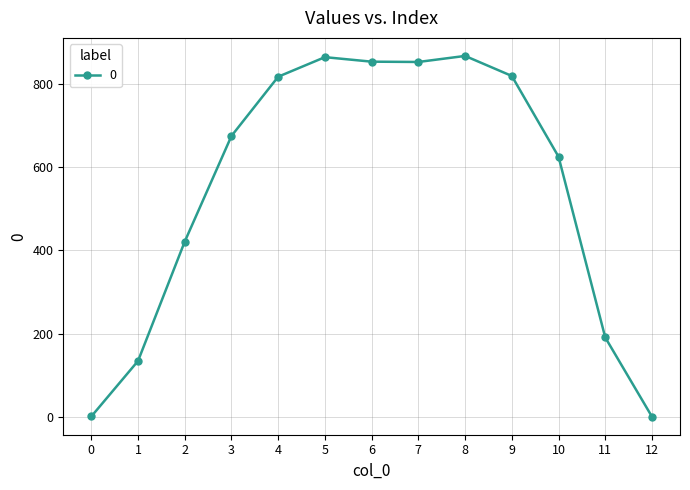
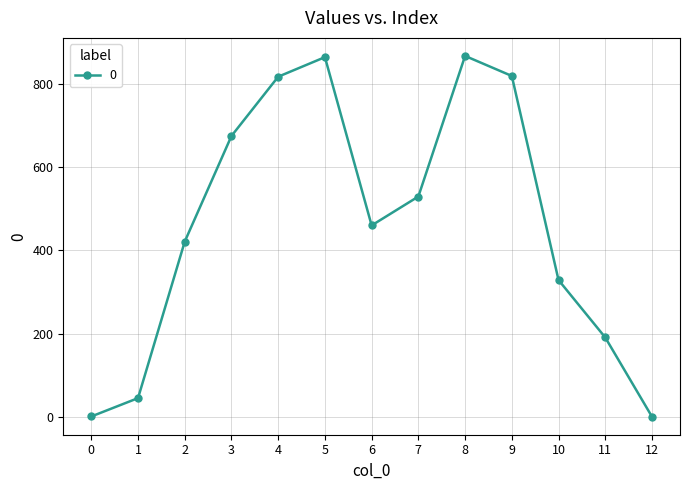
1: 130 -> 40
6: 850 -> 460
7: 850 -> 530
10: 630 -> 330
